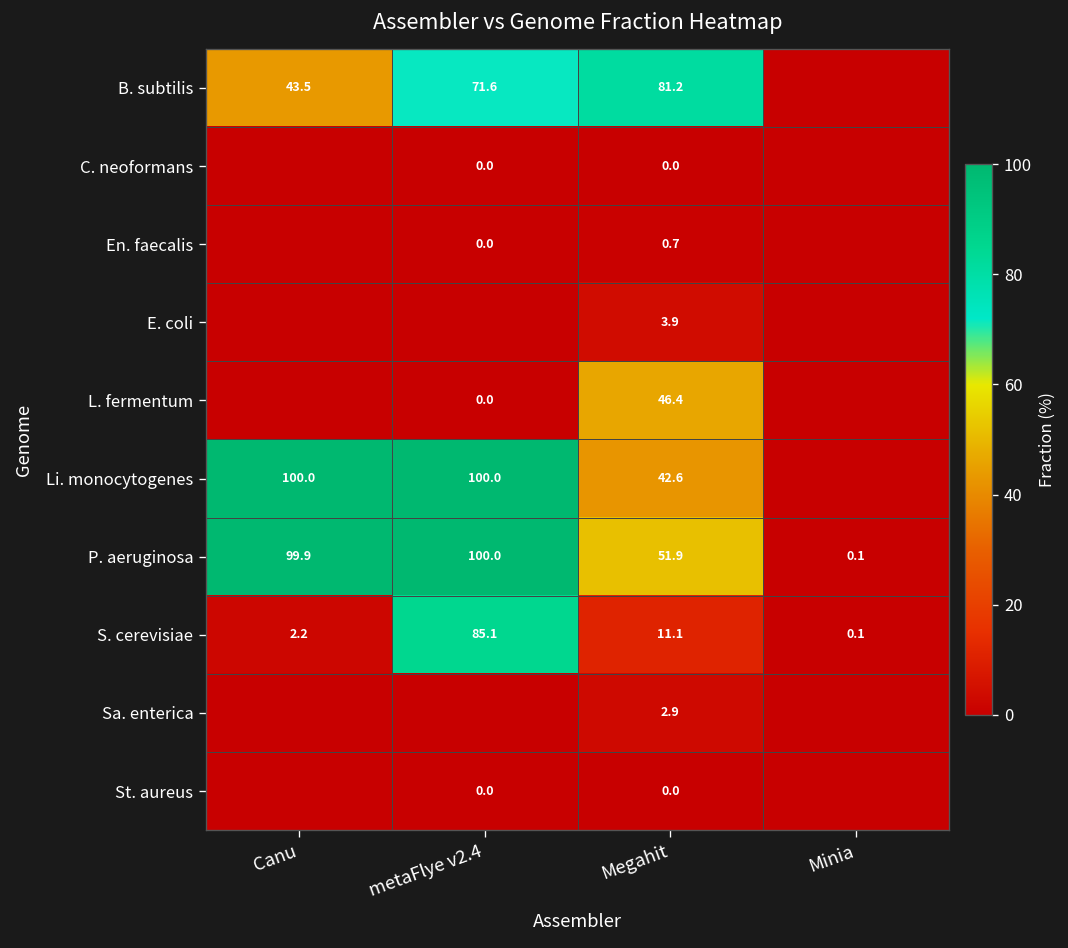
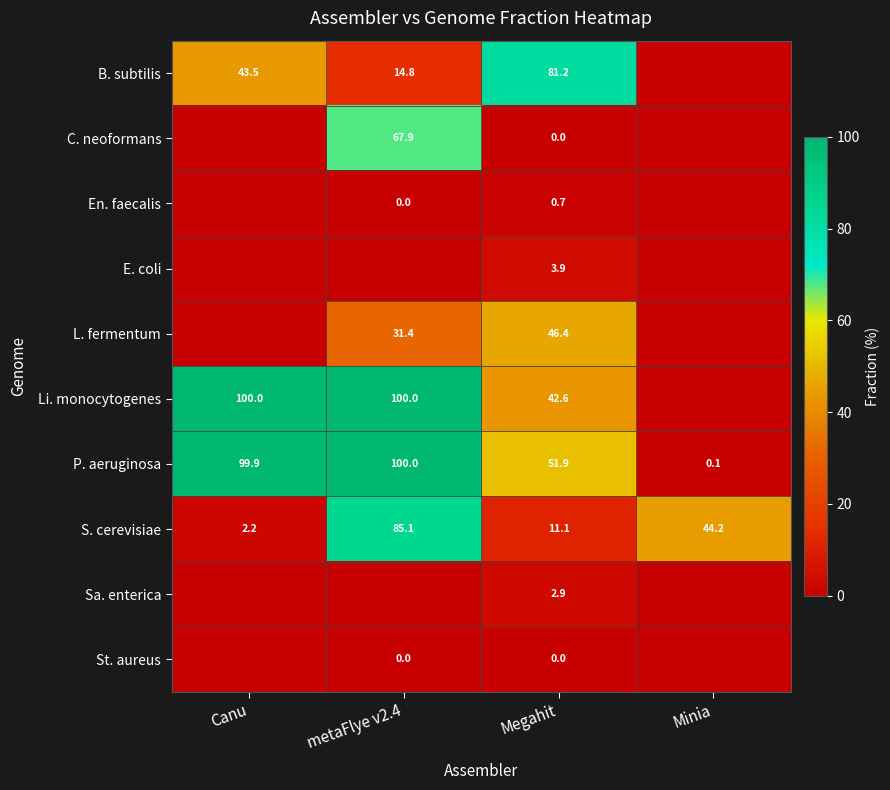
B. subtilis, metaFlye v2.4: 71.6 -> 14.8
C. neoformans, metaFlye v2.4: 0.0 -> 67.9
L. fermentum, metaFlye v2.4: 0.0 -> 31.4
S. cerevisiae, Minia: 0.1 -> 44.2
